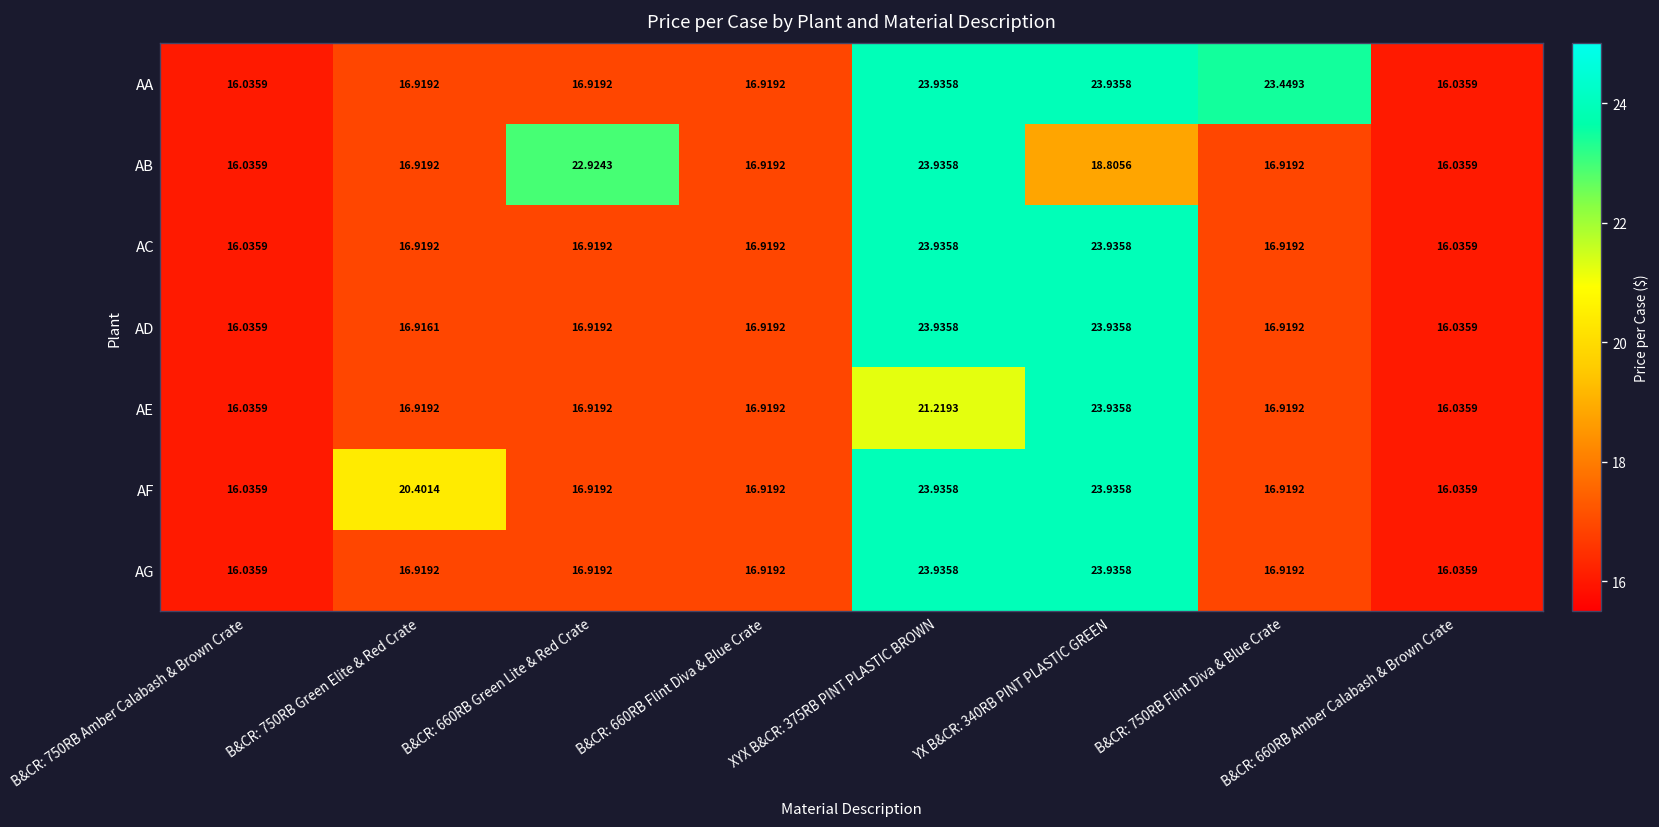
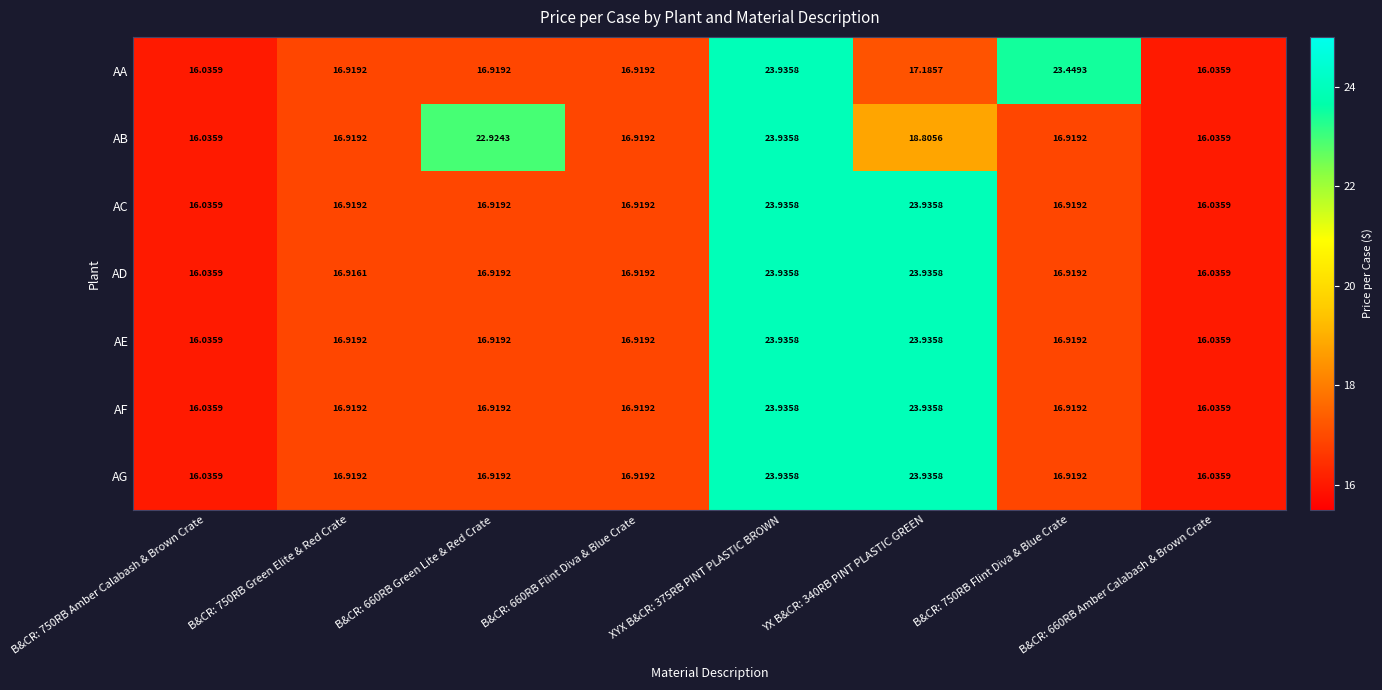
AA, YX B&CR: 340RB PINT PLASTIC GREEN: 23.9358 -> 17.1857
AE, XYX B&CR: 375RB PINT PLASTIC BROWN: 21.2193 -> 23.9358
AF, B&CR: 750RB Green Elite & Red Crate: 20.4014 -> 16.9192
